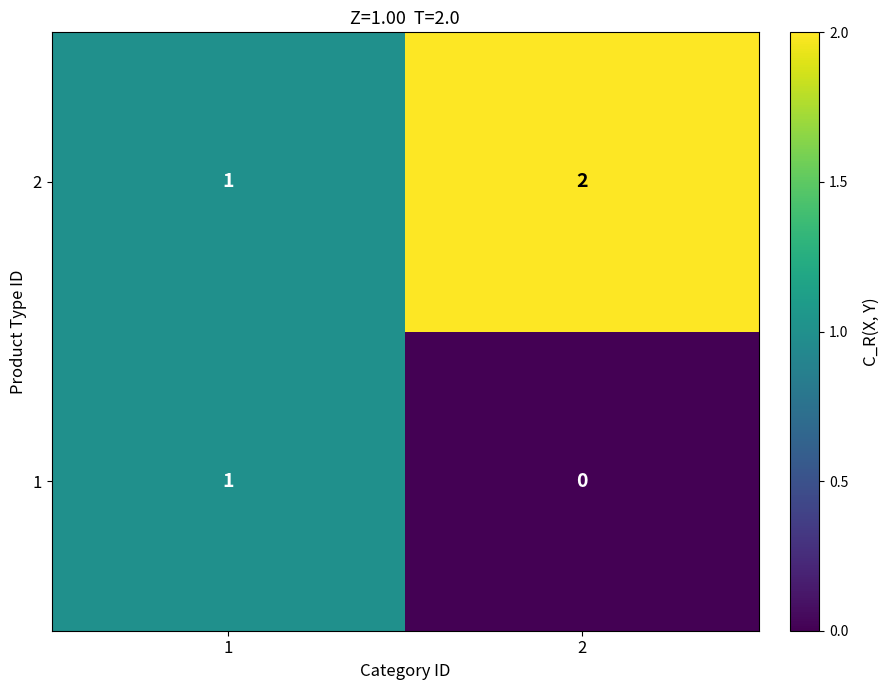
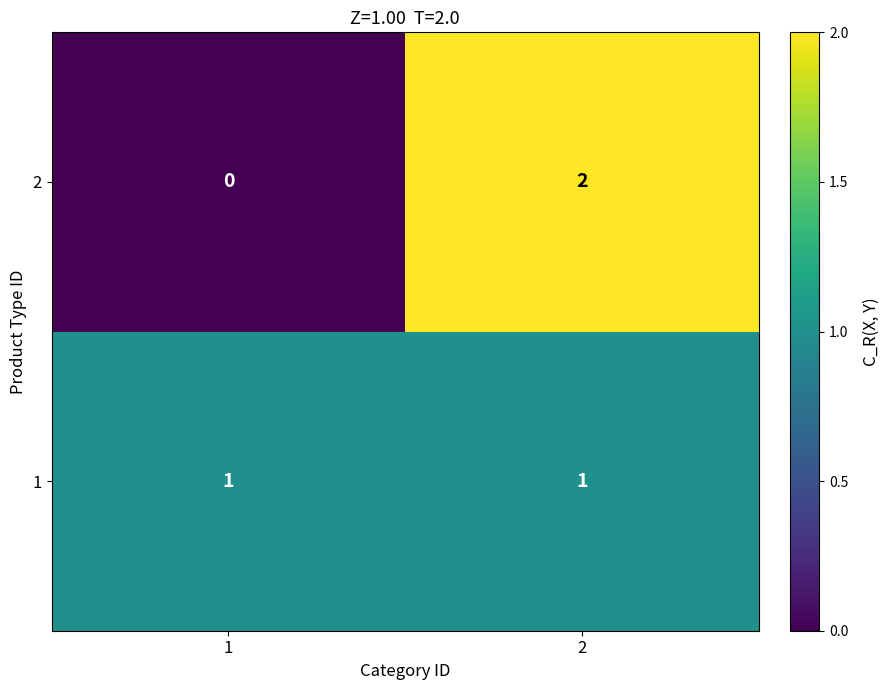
2, 1: 1 -> 0
1, 2: 0 -> 1
